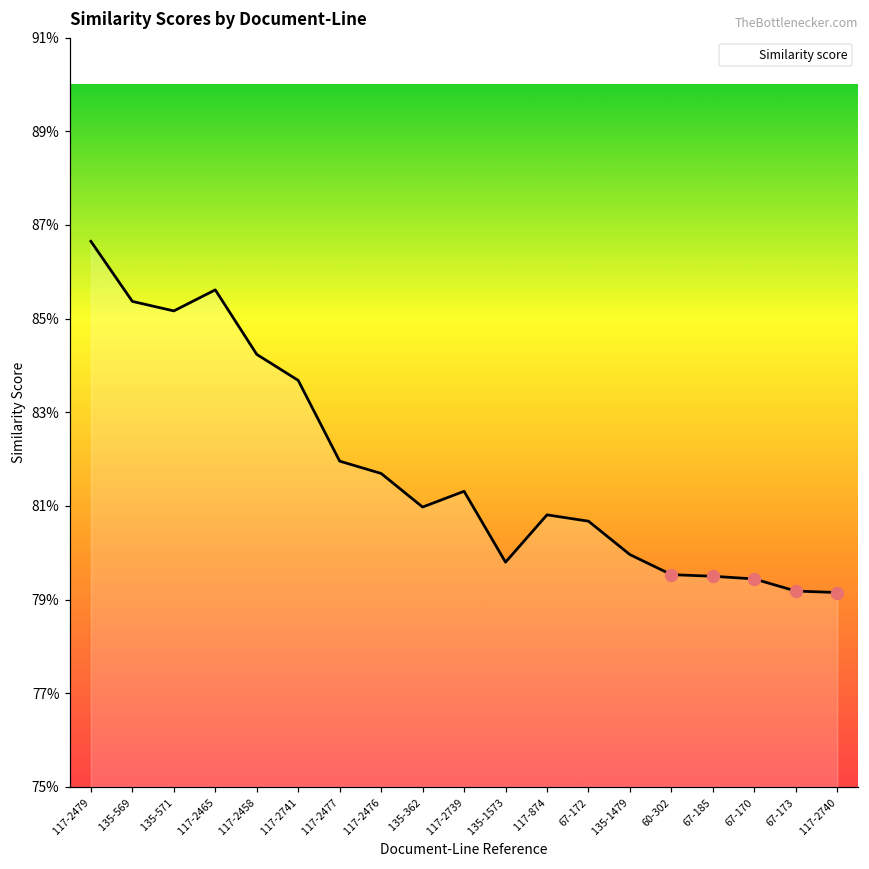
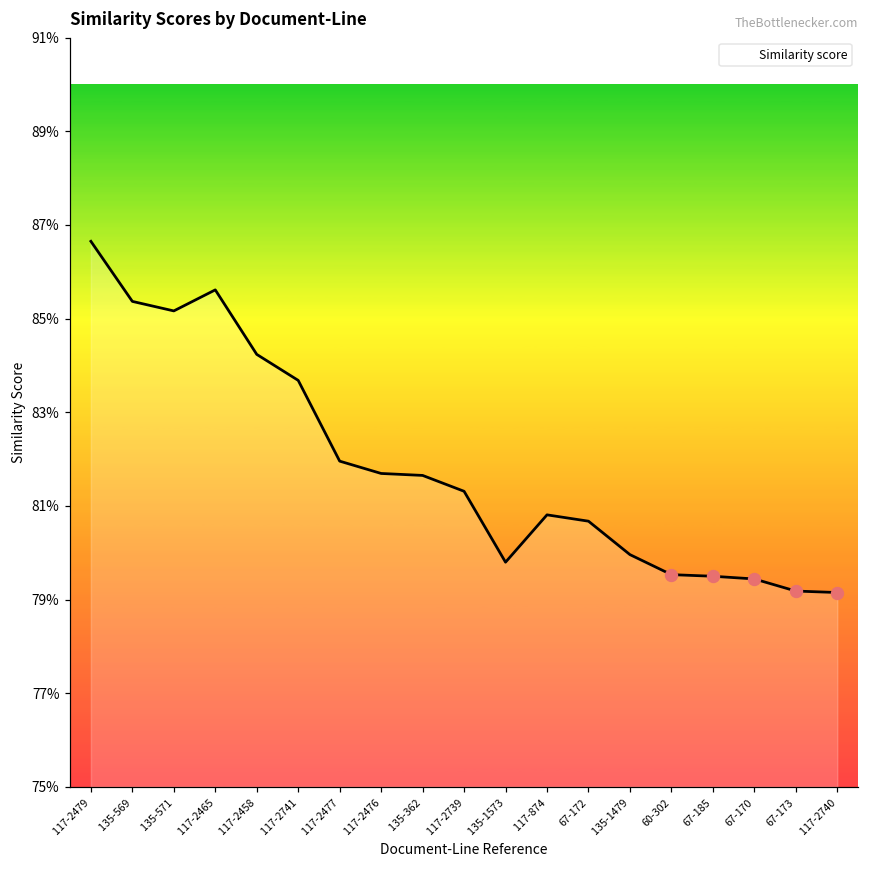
Similarity score, 135-362: 81.0% -> 81.6%
